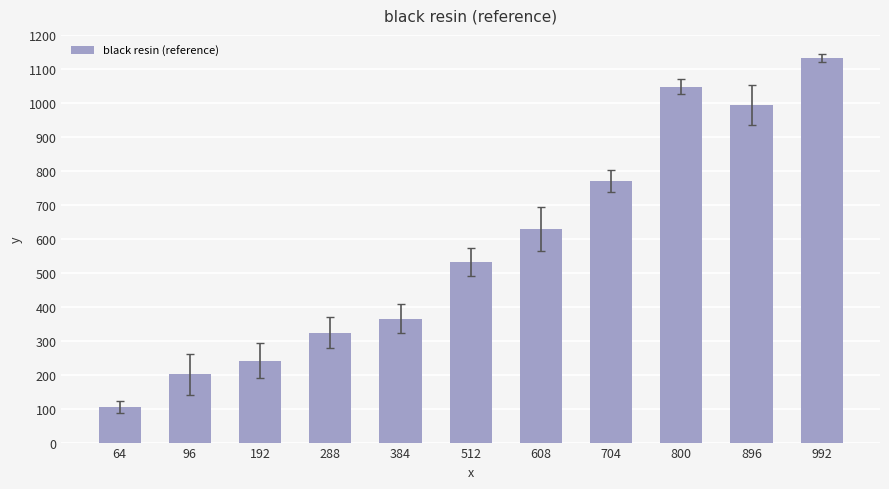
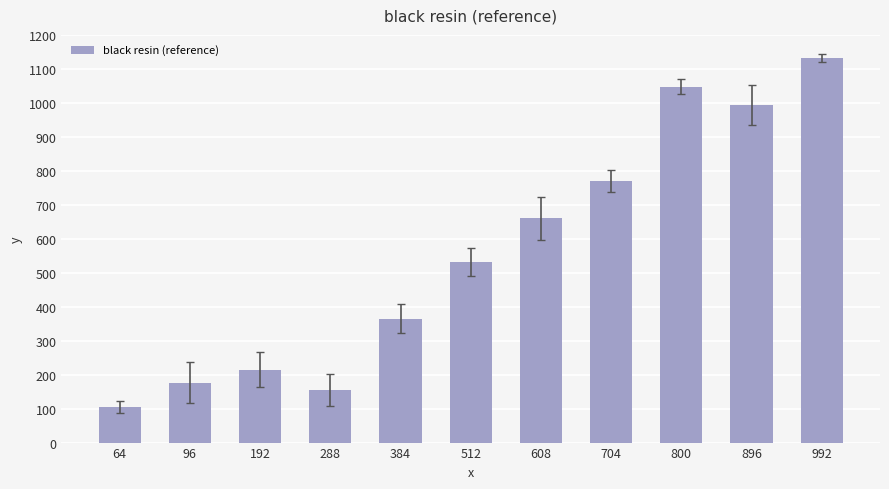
black resin (reference), 96: 200 -> 180
black resin (reference), 192: 240 -> 210
black resin (reference), 288: 320 -> 160
black resin (reference), 608: 630 -> 660
